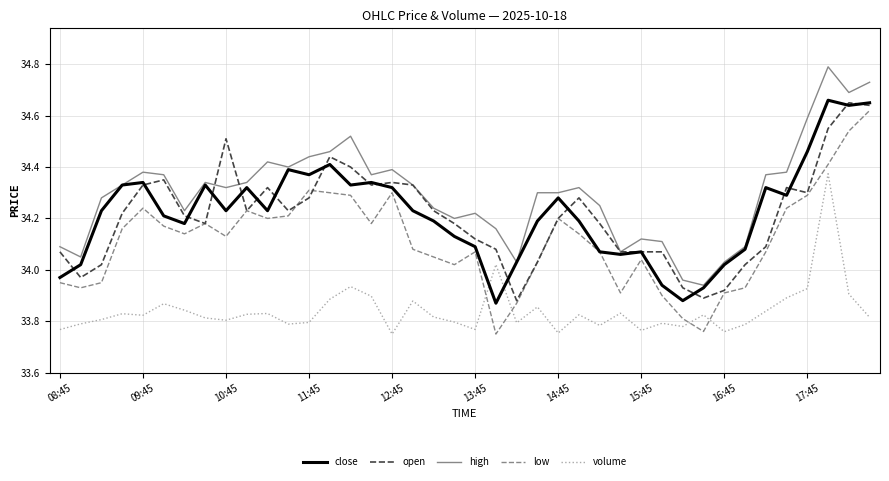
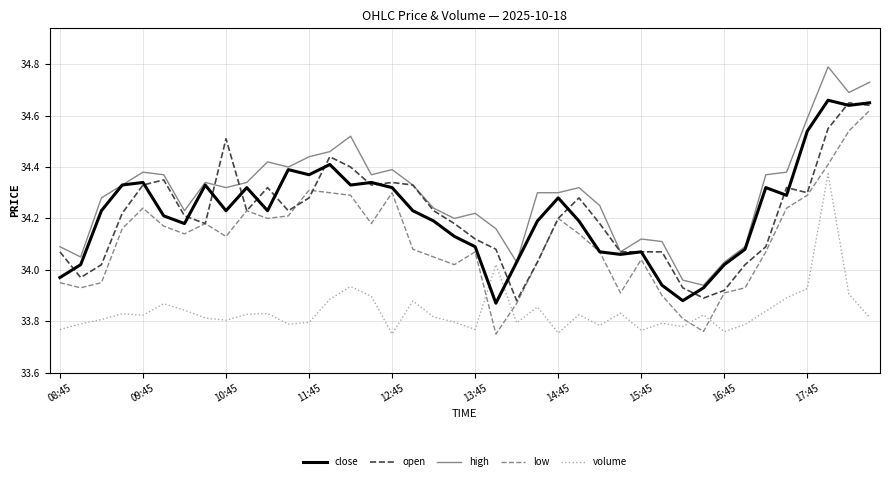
close, 17:45: 34.46 -> 34.54
